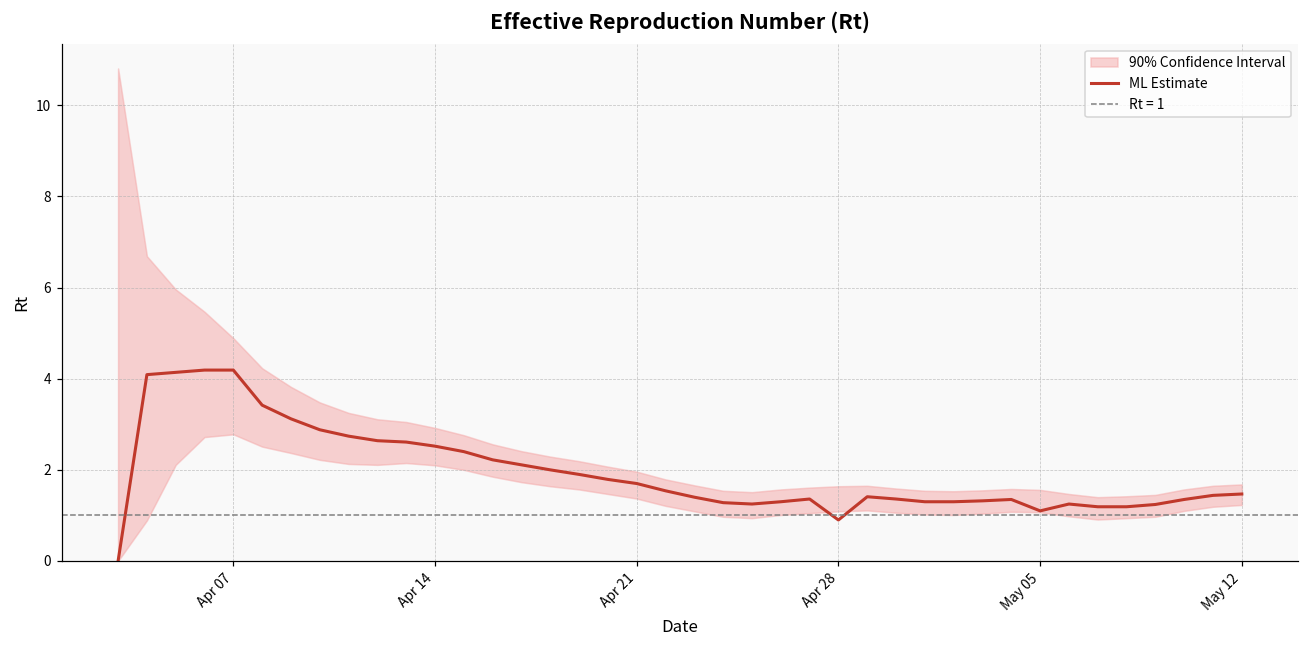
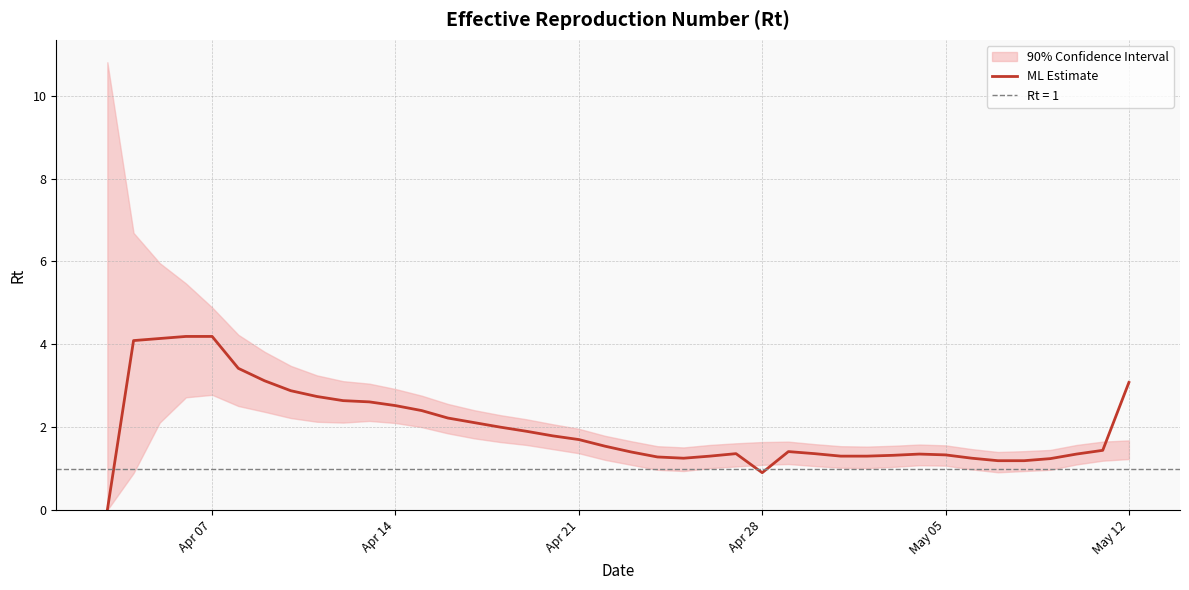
ML Estimate, May 05: 1.1 -> 1.3
ML Estimate, May 12: 1.5 -> 3.1
